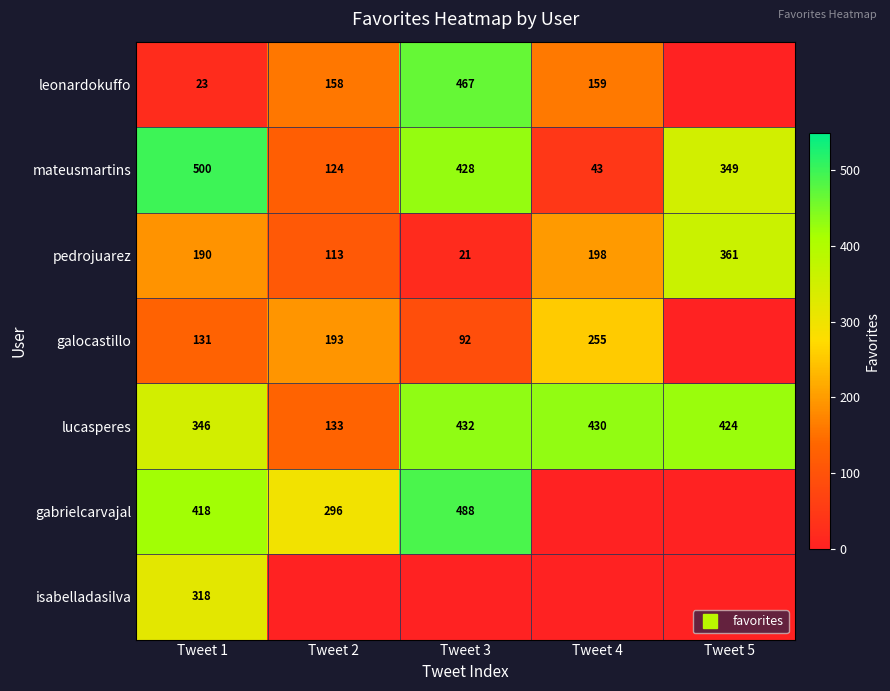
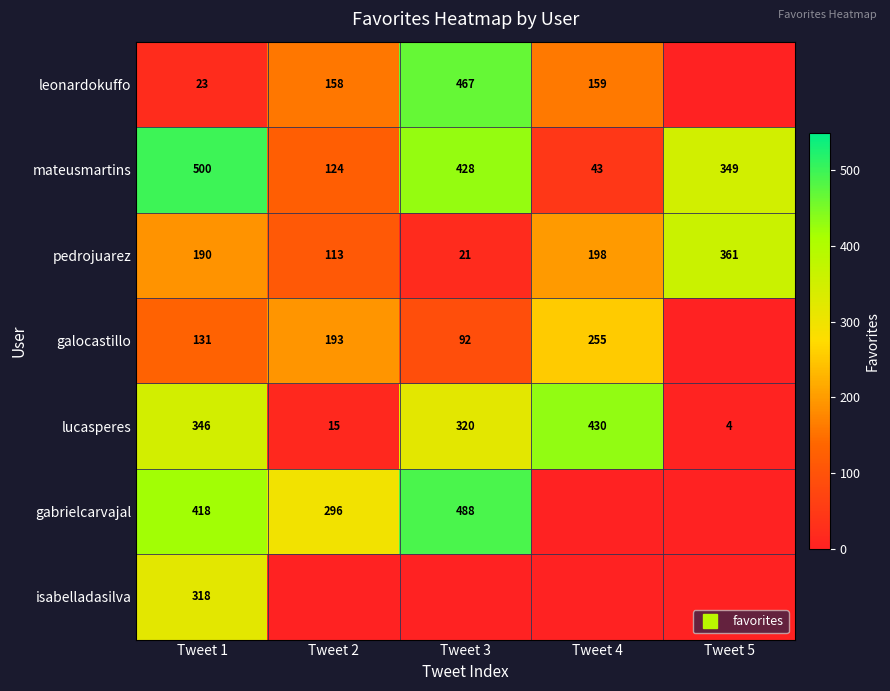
lucasperes, Tweet 2: 133 -> 15
lucasperes, Tweet 3: 432 -> 320
lucasperes, Tweet 5: 424 -> 4
